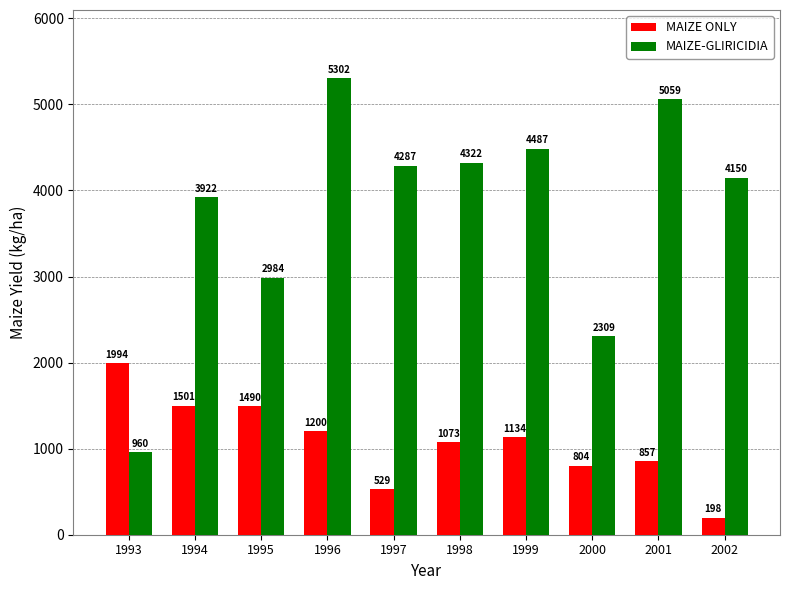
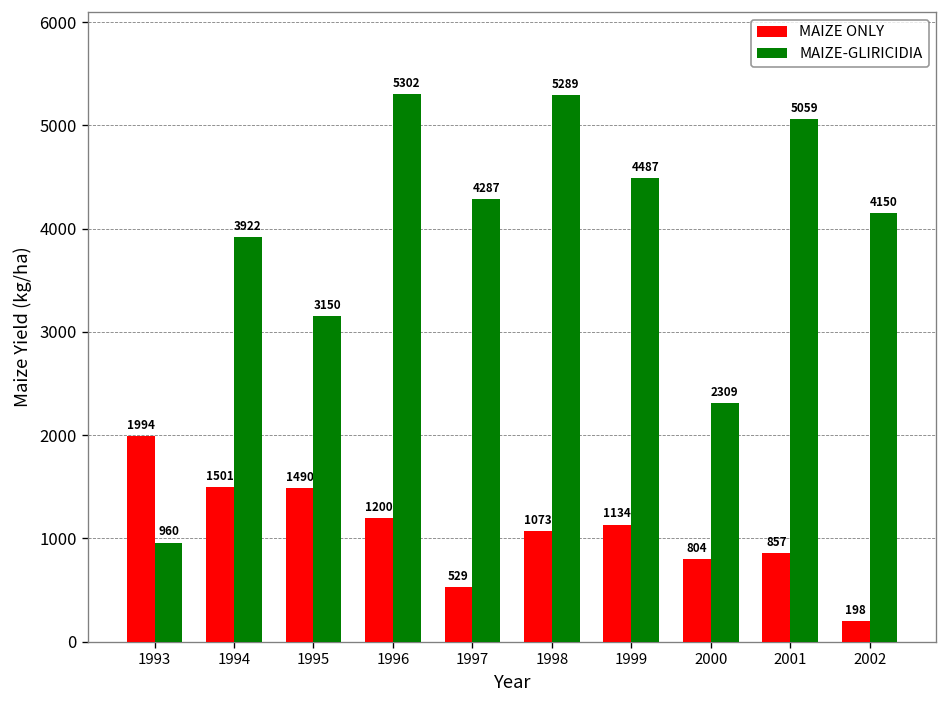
MAIZE-GLIRICIDIA, 1995: 2984 -> 3150
MAIZE-GLIRICIDIA, 1998: 4322 -> 5289
